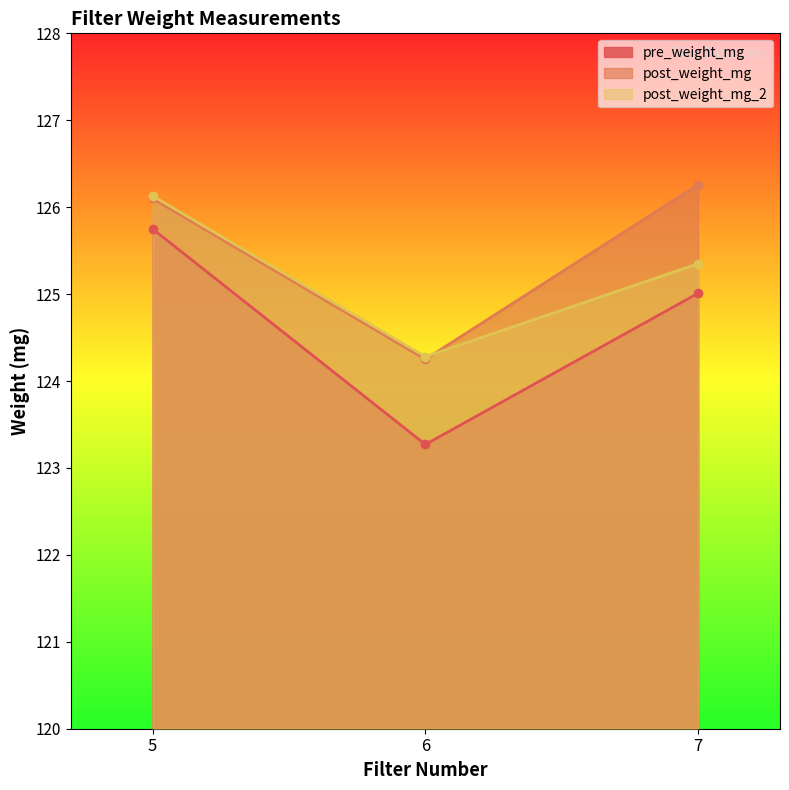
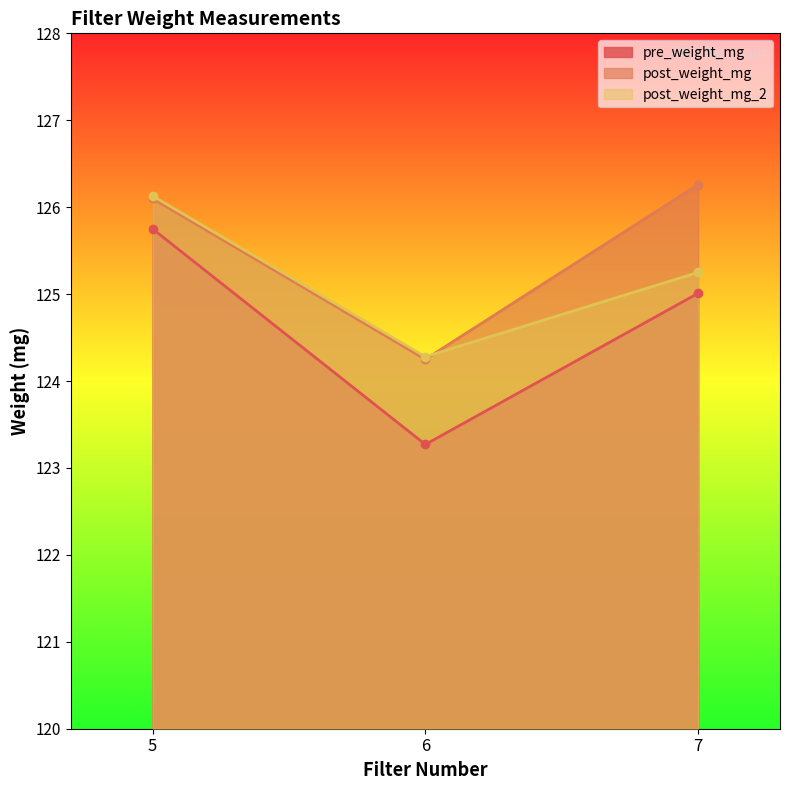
post_weight_mg_2, 7: 125.4 -> 125.3
